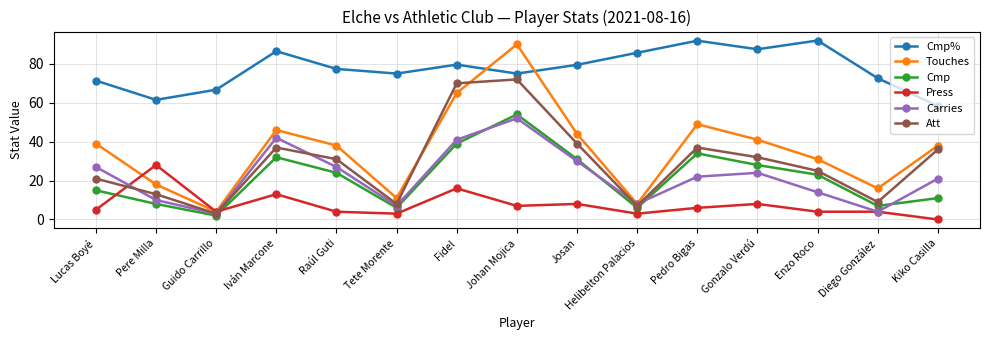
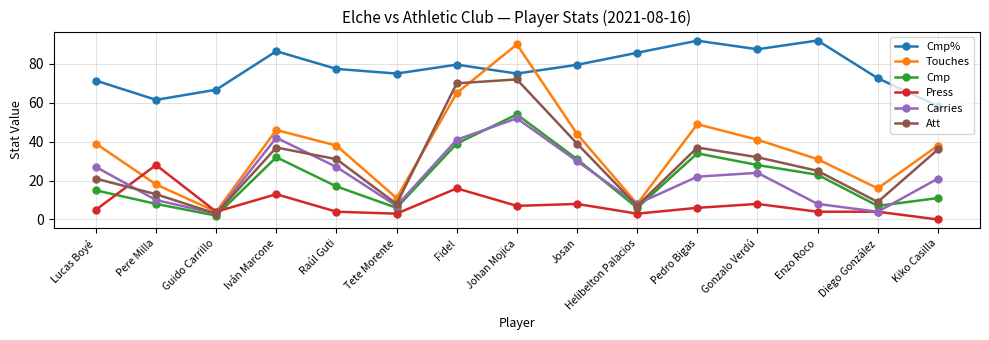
Cmp, Raúl Guti: 24 -> 17
Carries, Enzo Roco: 14 -> 8
